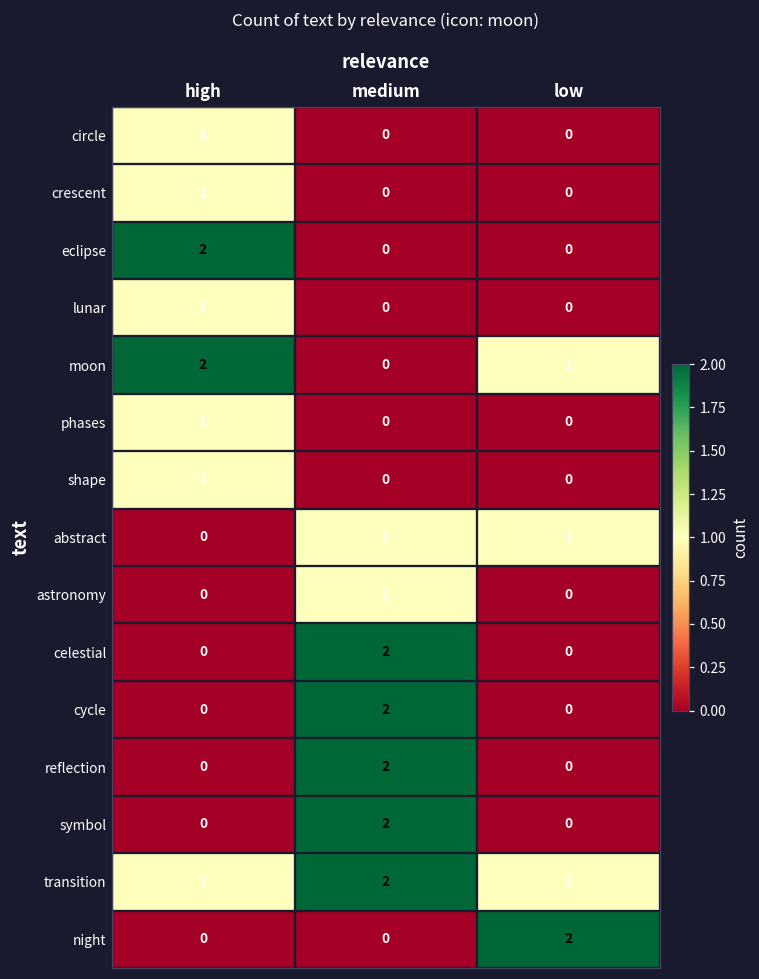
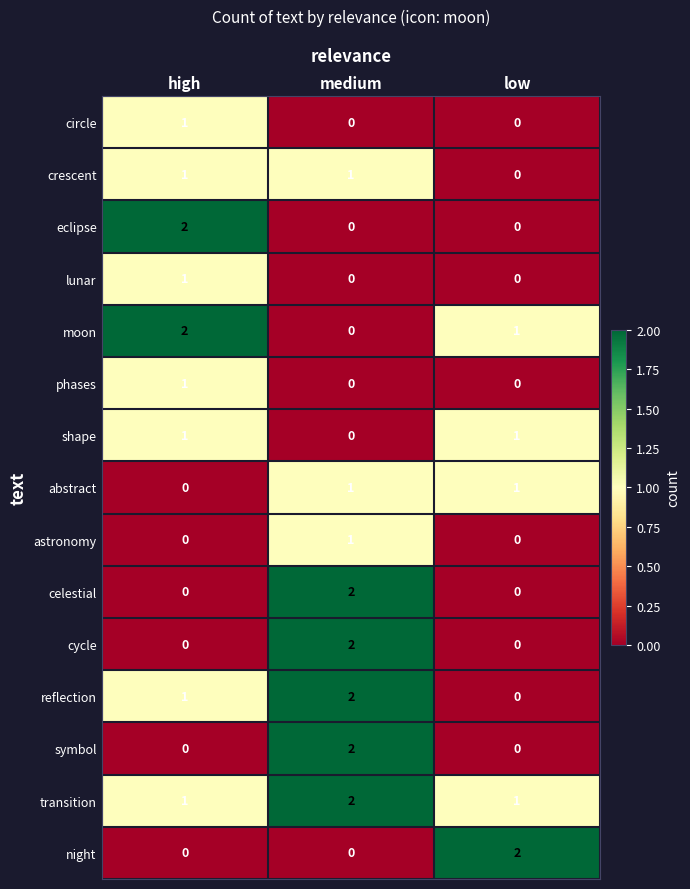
crescent, medium: 0 -> 1
shape, low: 0 -> 1
reflection, high: 0 -> 1
